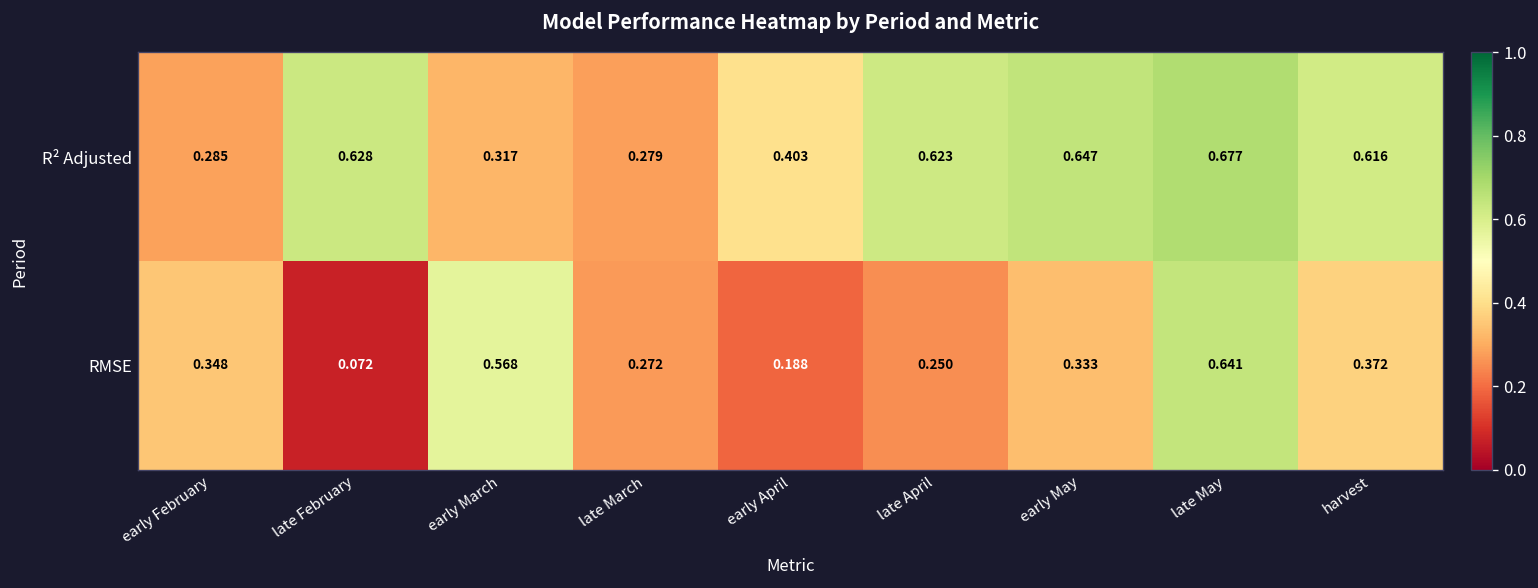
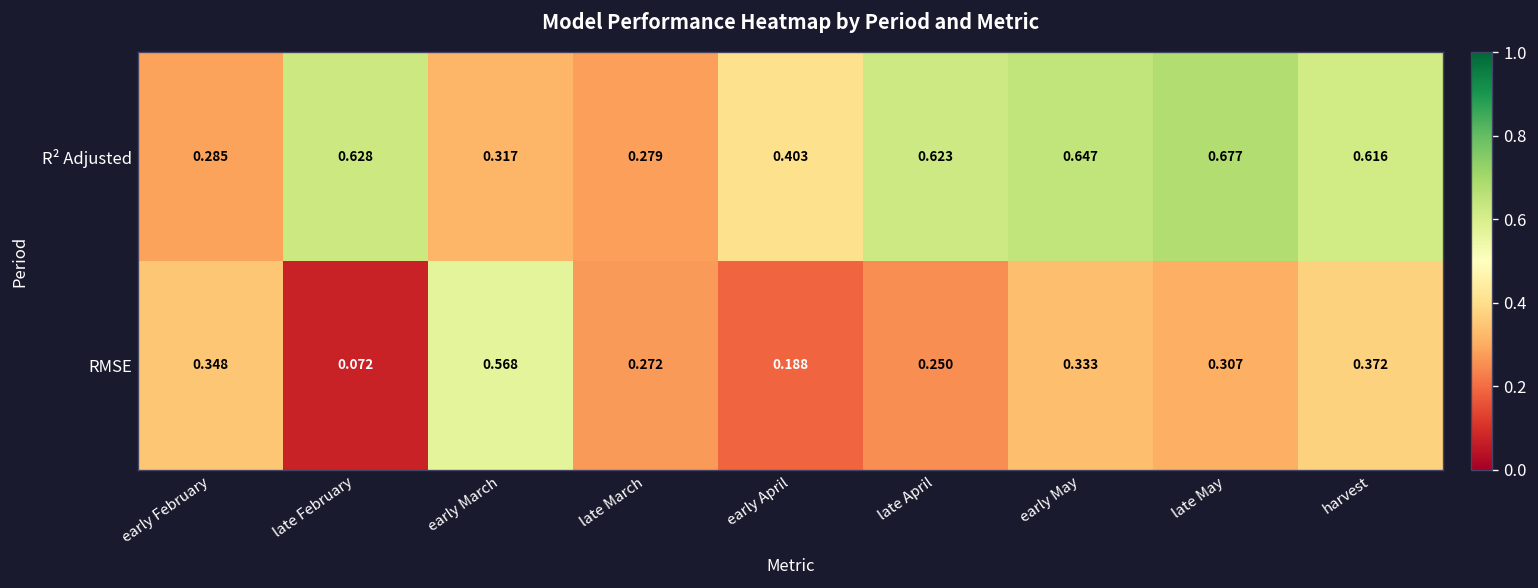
RMSE, late May: 0.641 -> 0.307
